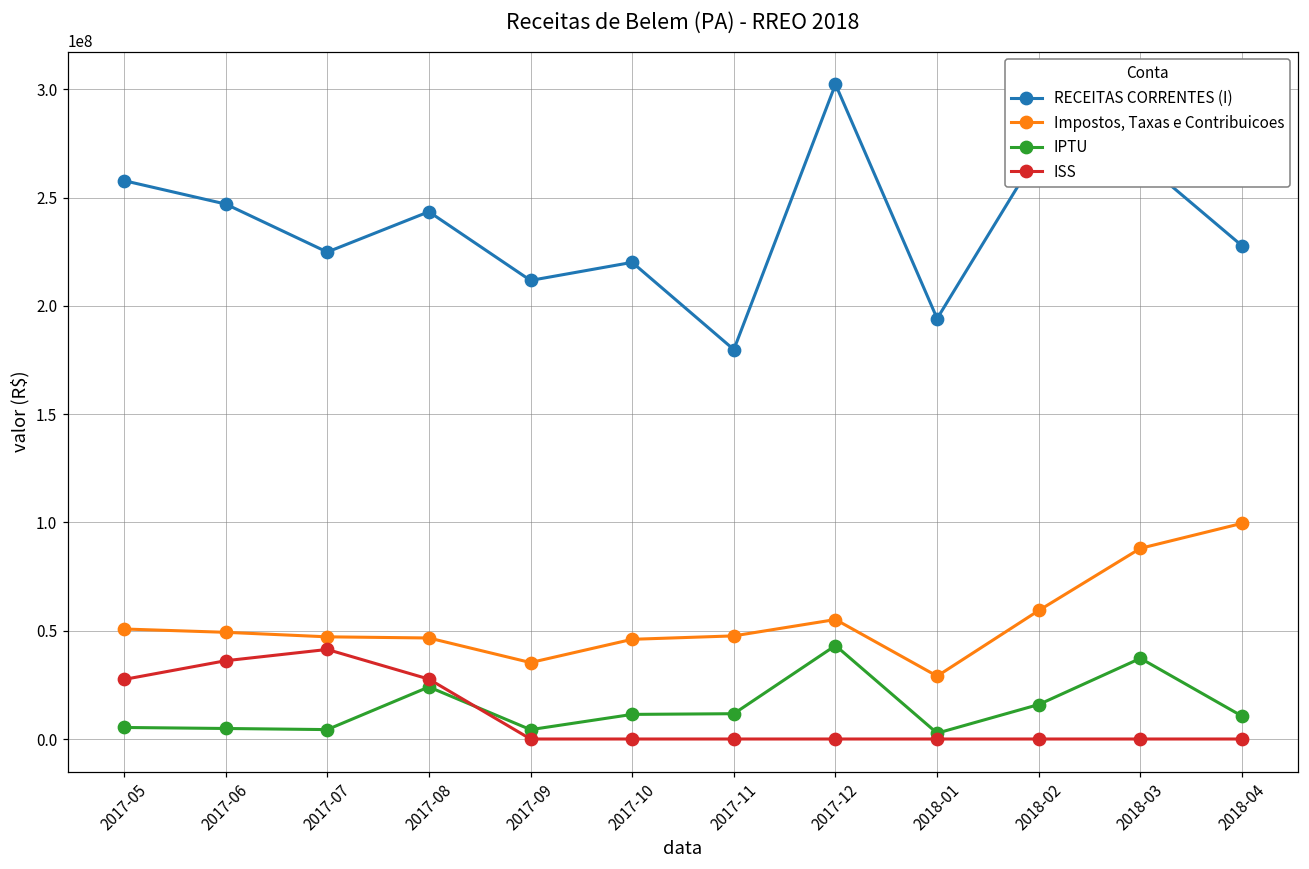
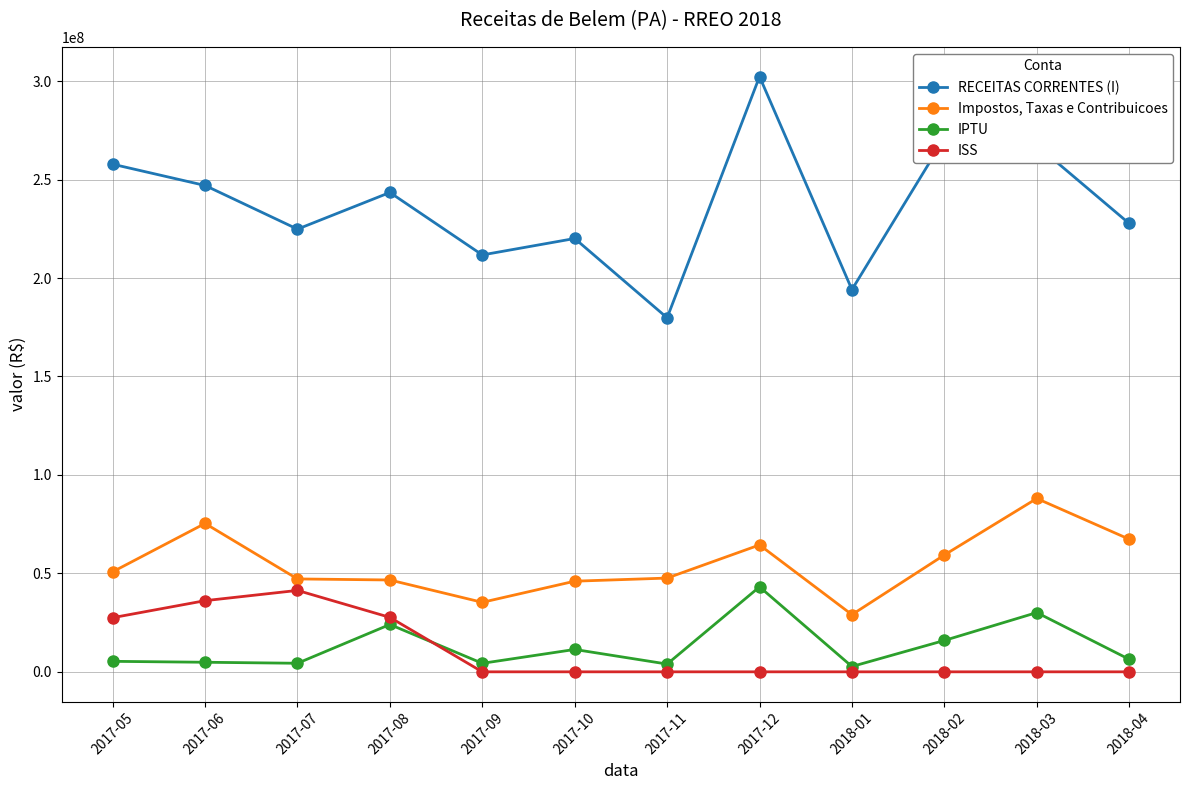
Impostos, Taxas e Contribuicoes, 2017-06: 49000000 -> 75000000
IPTU, 2017-11: 12000000 -> 4000000
Impostos, Taxas e Contribuicoes, 2017-12: 55000000 -> 64000000
IPTU, 2018-03: 37000000 -> 30000000
Impostos, Taxas e Contribuicoes, 2018-04: 100000000 -> 67000000
IPTU, 2018-04: 11000000 -> 6000000
